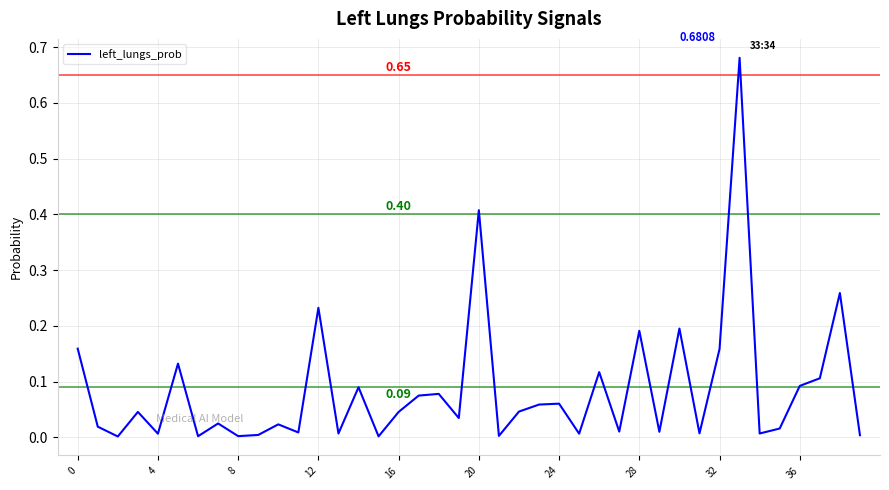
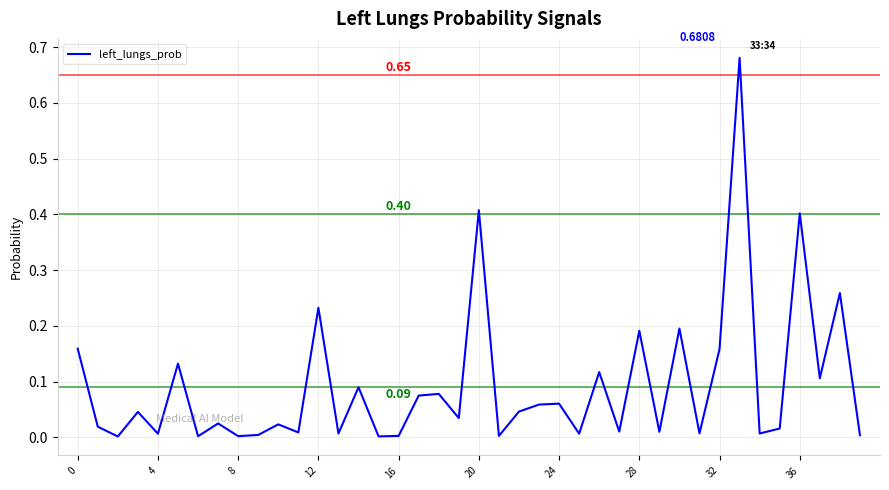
16: 0.05 -> 0.00
36: 0.09 -> 0.40
